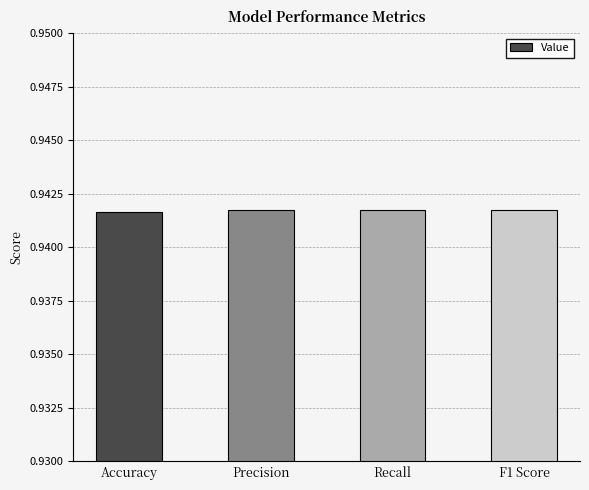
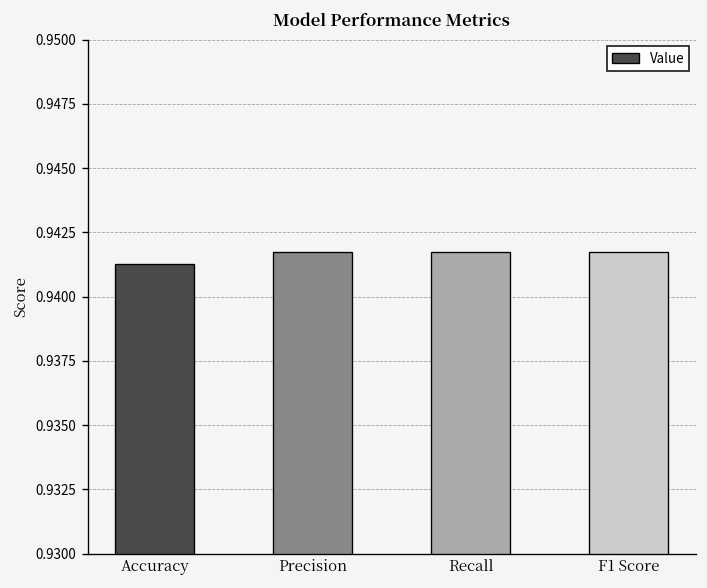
Accuracy: 0.9417 -> 0.9413
